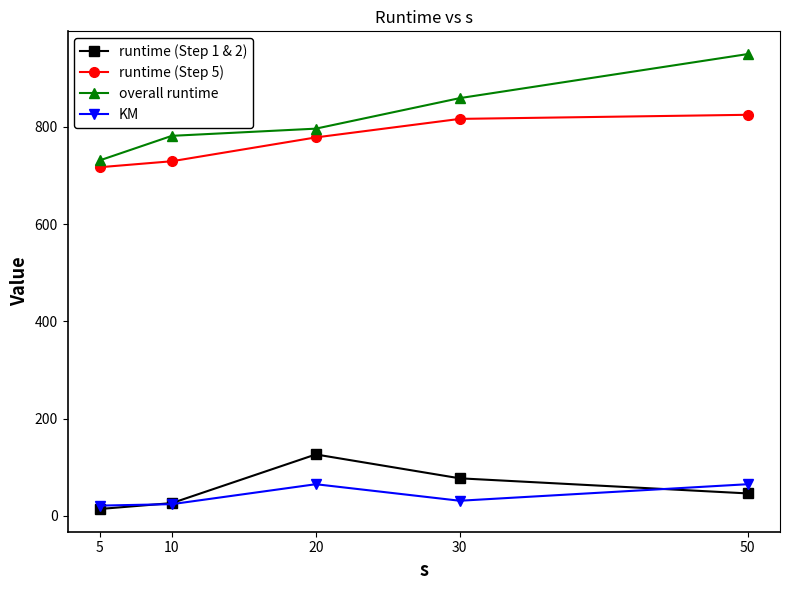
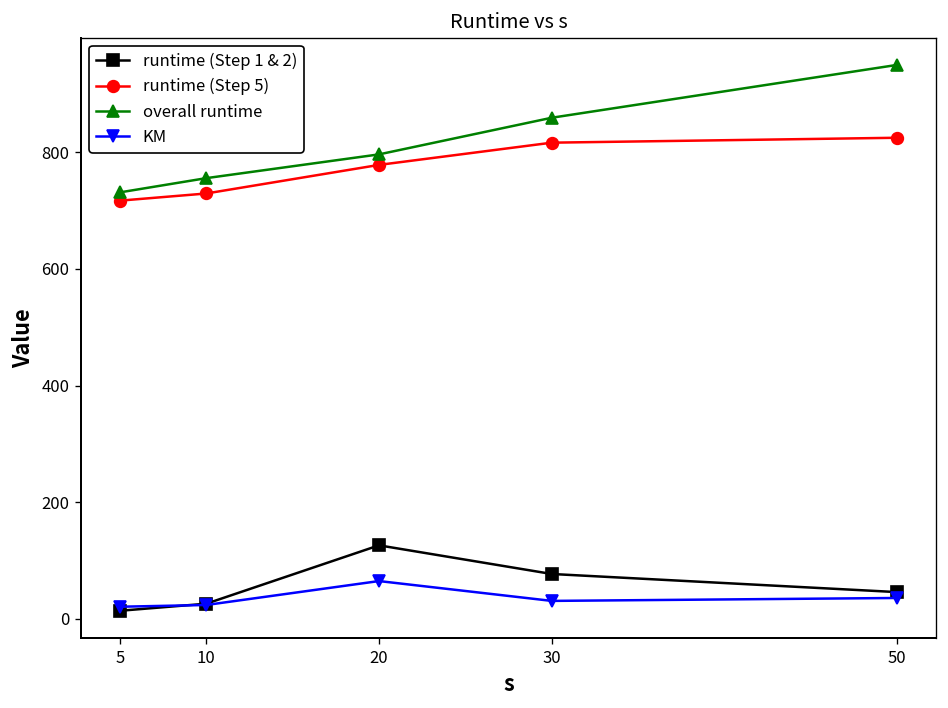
overall runtime, 10: 780 -> 760
KM, 50: 70 -> 40
